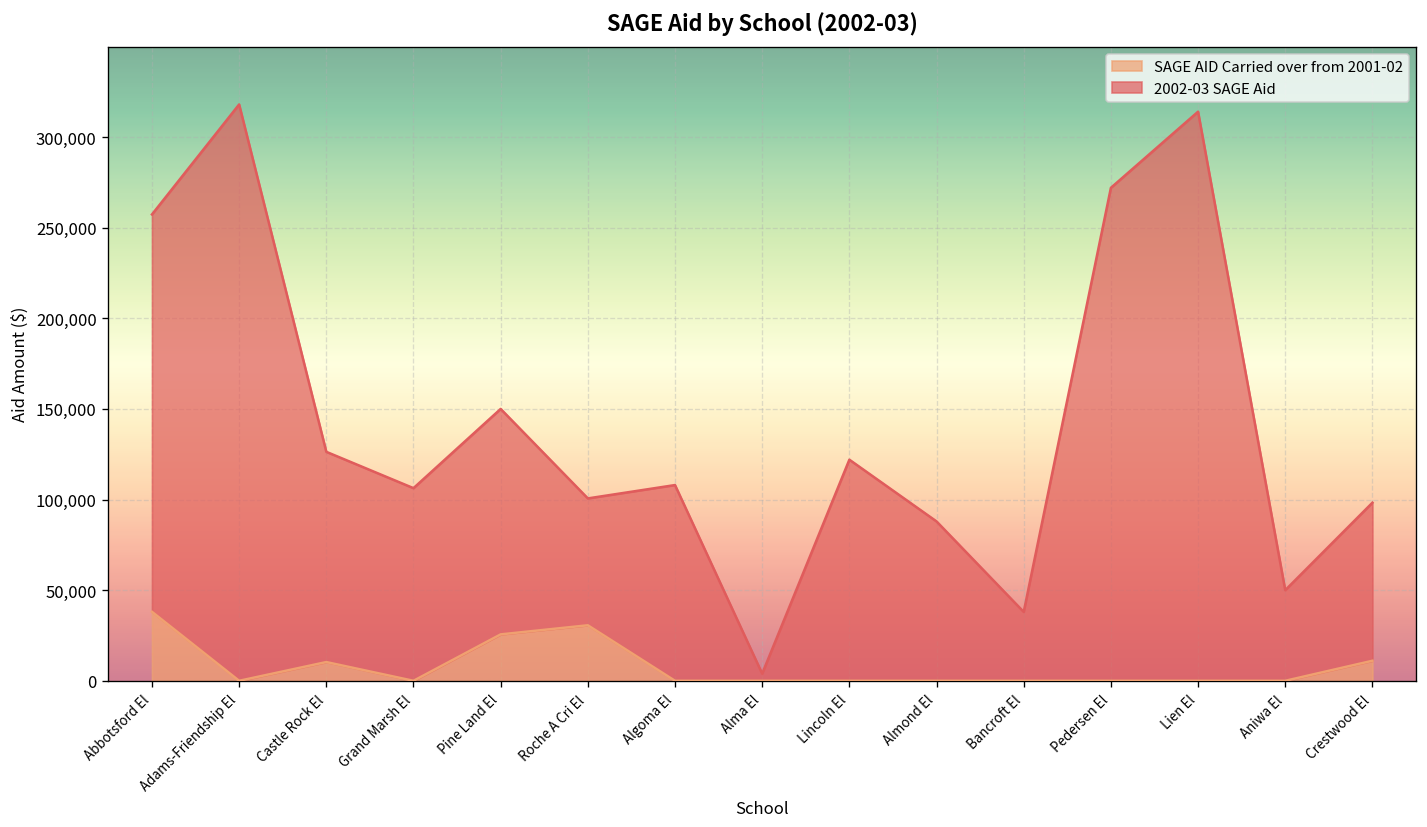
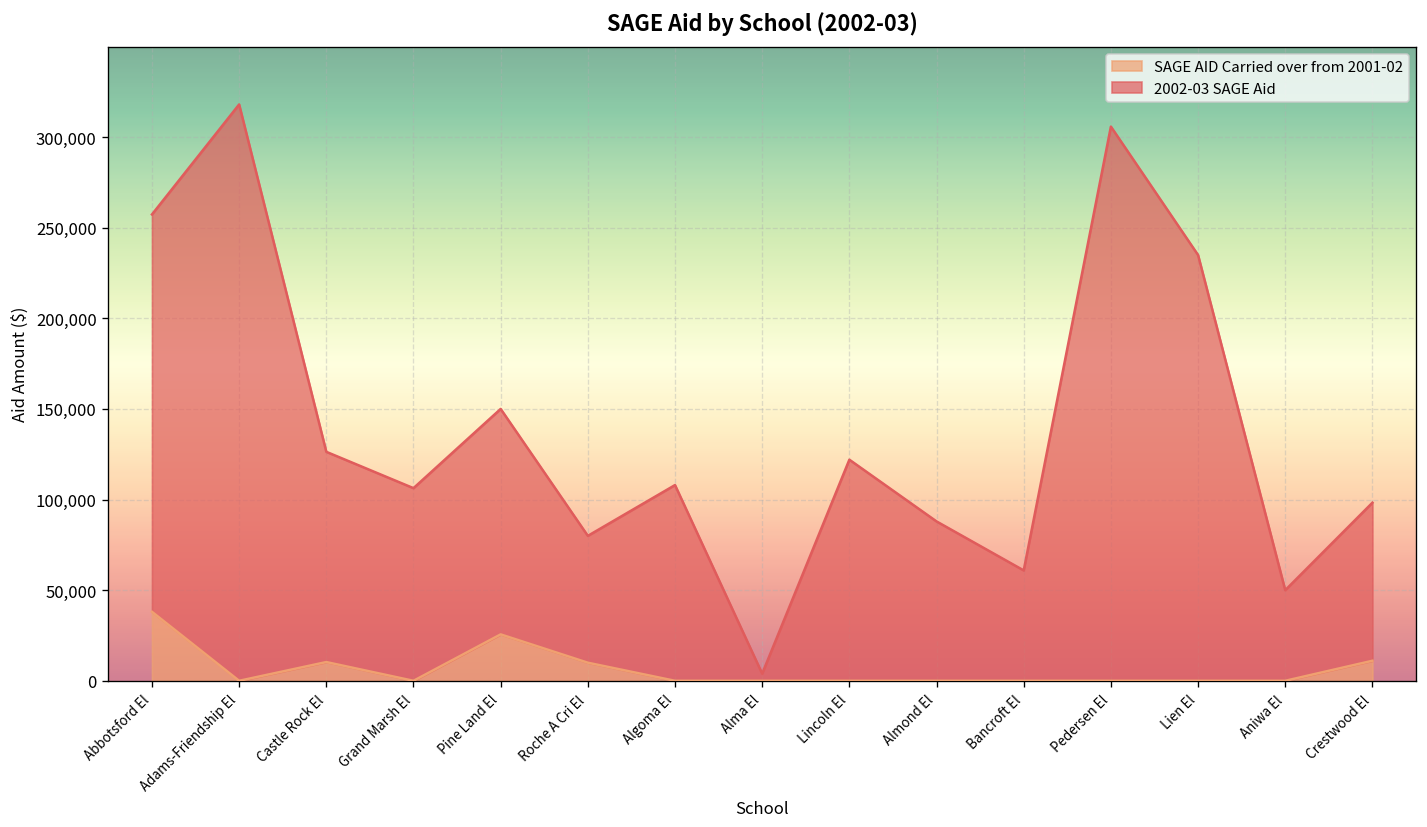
SAGE AID Carried over from 2001-02, Roche A Cri El: 31,000 -> 10,000
2002-03 SAGE Aid, Bancroft El: 38,000 -> 61,000
2002-03 SAGE Aid, Pedersen El: 272,000 -> 306,000
2002-03 SAGE Aid, Lien El: 314,000 -> 235,000
